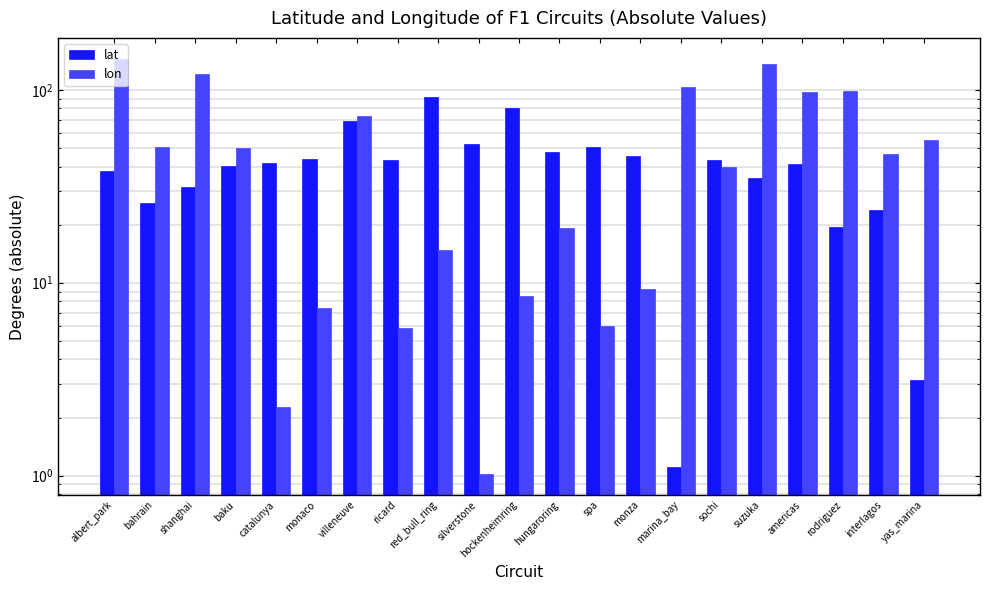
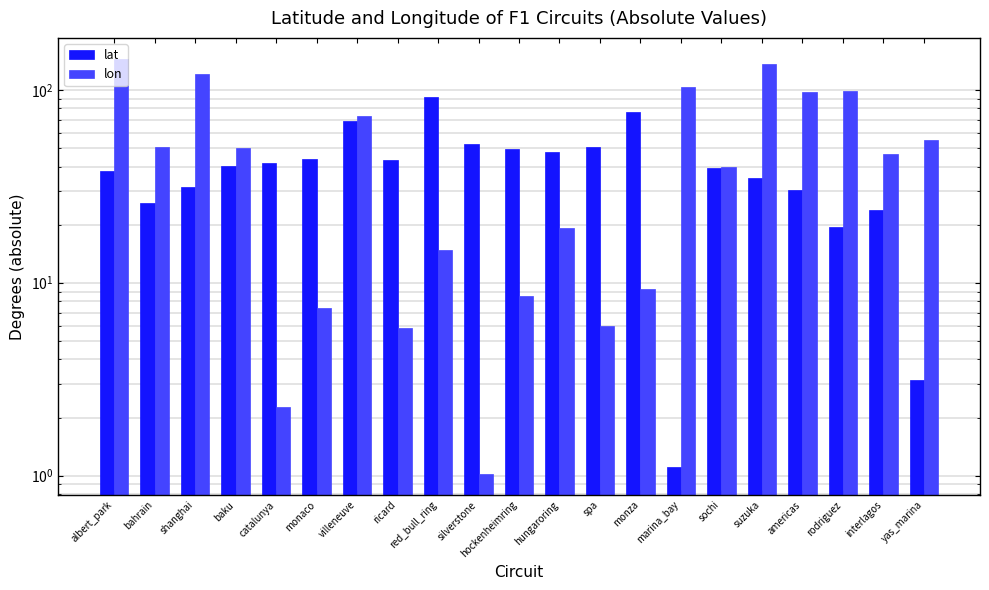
lat, hockenheimring: 80 -> 49
lat, monza: 46 -> 77
lat, sochi: 43 -> 39
lat, americas: 41 -> 30
